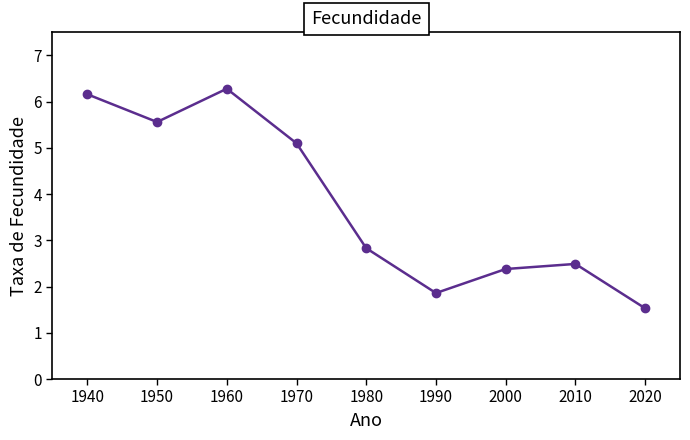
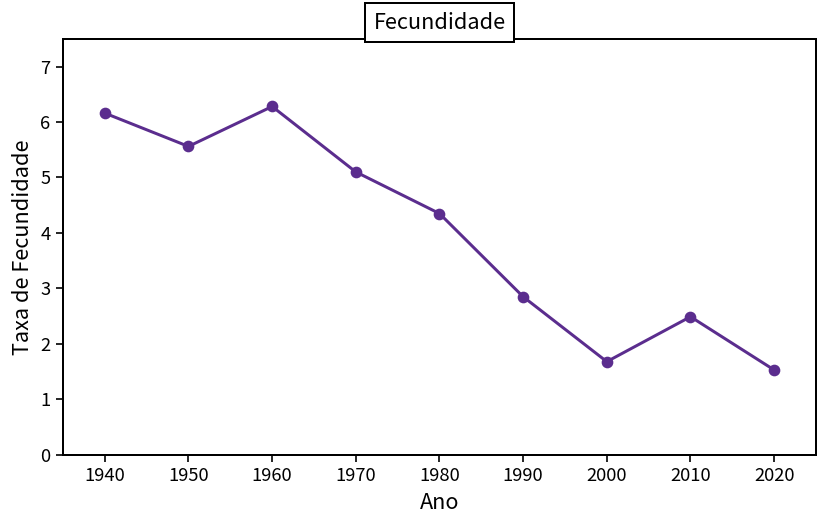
1980: 2.8 -> 4.4
1990: 1.9 -> 2.9
2000: 2.4 -> 1.7
